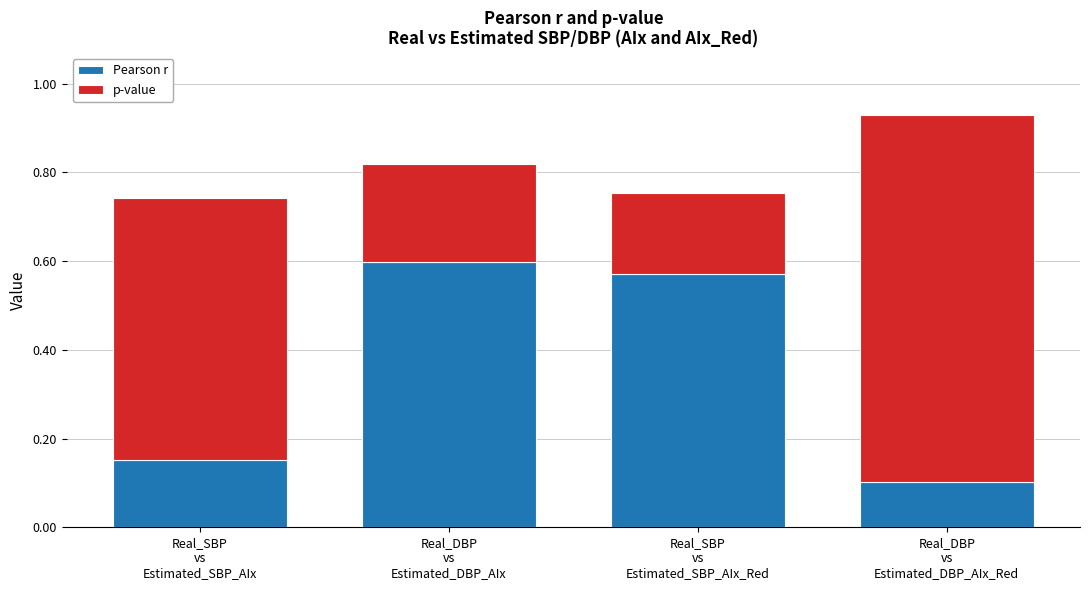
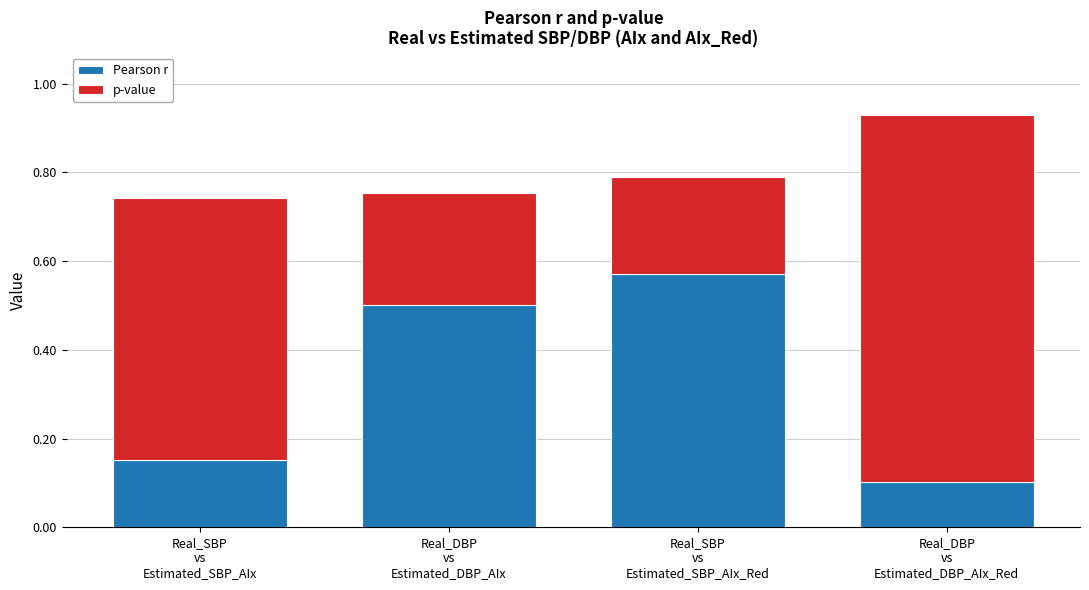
Pearson r, Real_DBP vs Estimated_DBP_AIx: 0.60 -> 0.50
p-value, Real_DBP vs Estimated_DBP_AIx: 0.22 -> 0.25
p-value, Real_SBP vs Estimated_SBP_AIx_Red: 0.18 -> 0.22
